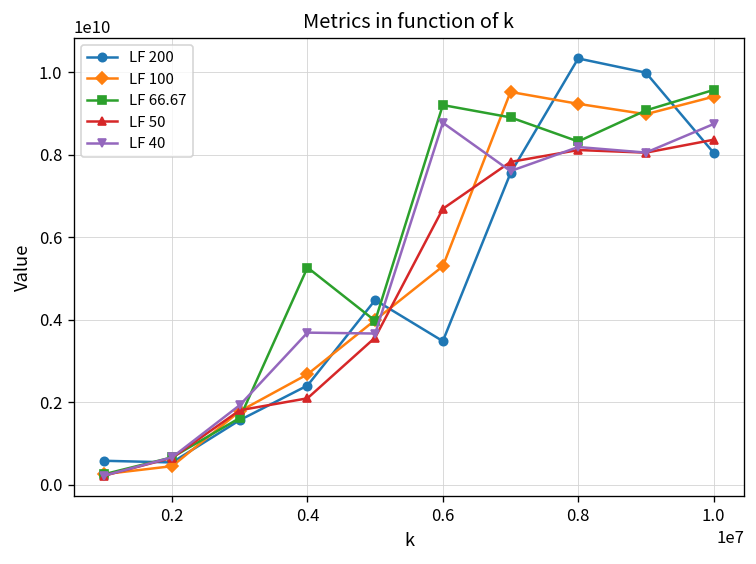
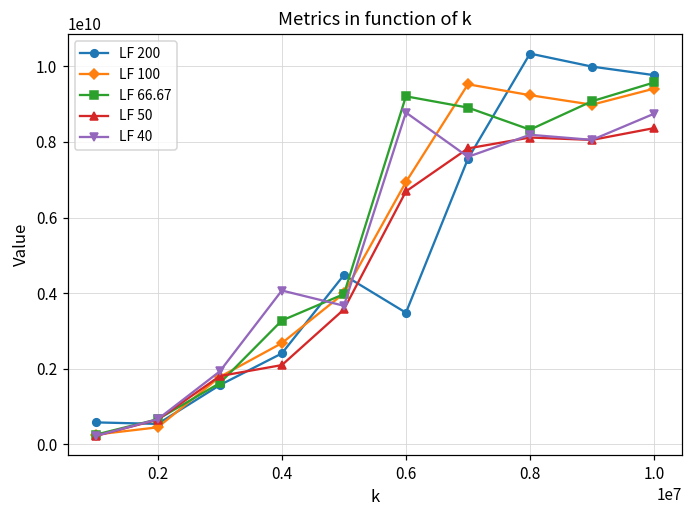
LF 66.67, 0.4: 5300000000 -> 3300000000
LF 40, 0.4: 3700000000 -> 4100000000
LF 100, 0.6: 5300000000 -> 6900000000
LF 200, 1.0: 8100000000 -> 9800000000
